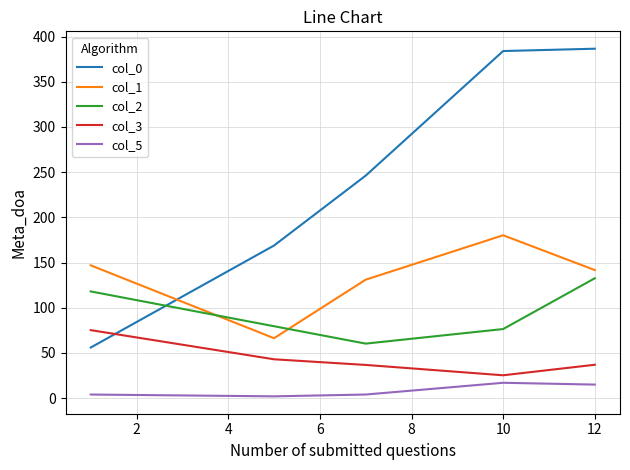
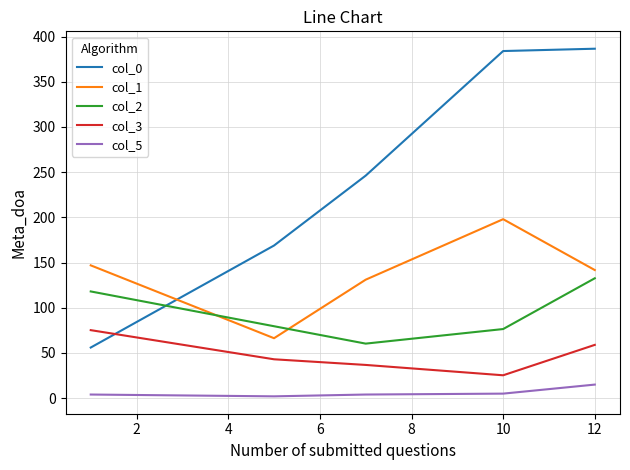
col_1, 10: 180 -> 200
col_5, 10: 20 -> 10
col_3, 12: 40 -> 60
